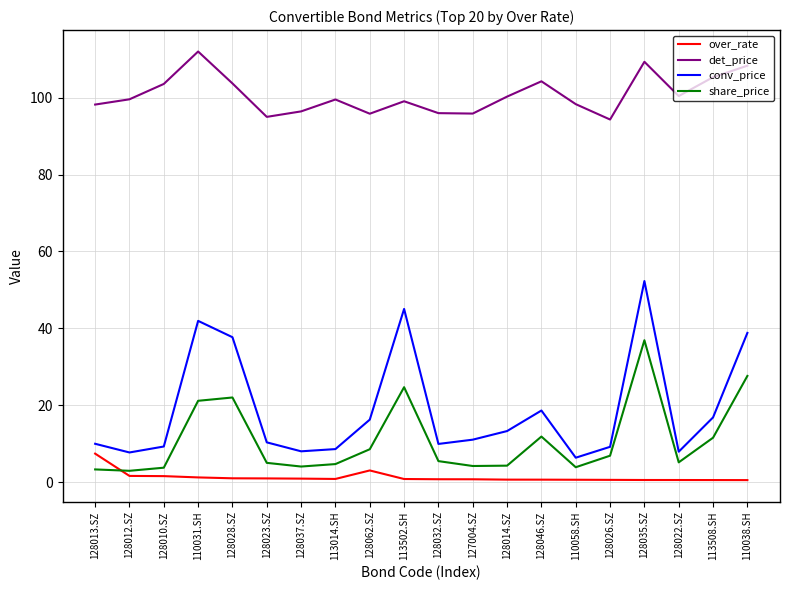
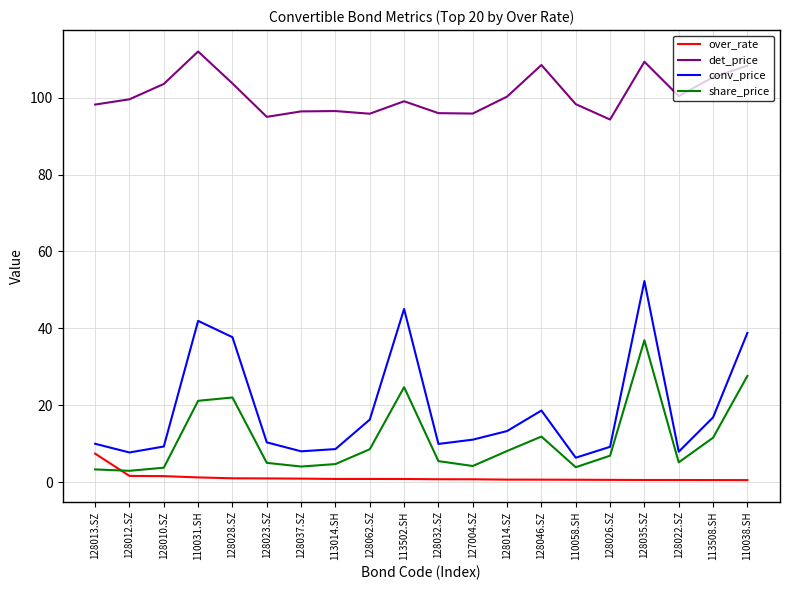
det_price, 113014.SH: 100 -> 97
over_rate, 128062.SZ: 3 -> 1
share_price, 128014.SZ: 4 -> 8
det_price, 128046.SZ: 104 -> 108
